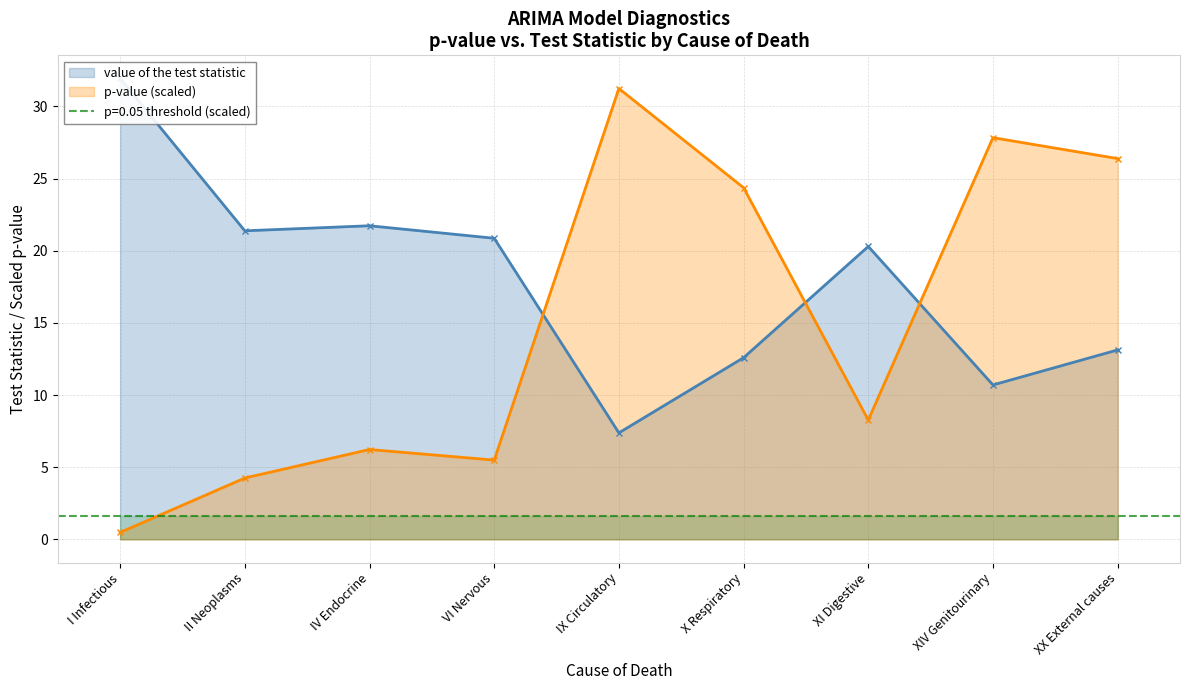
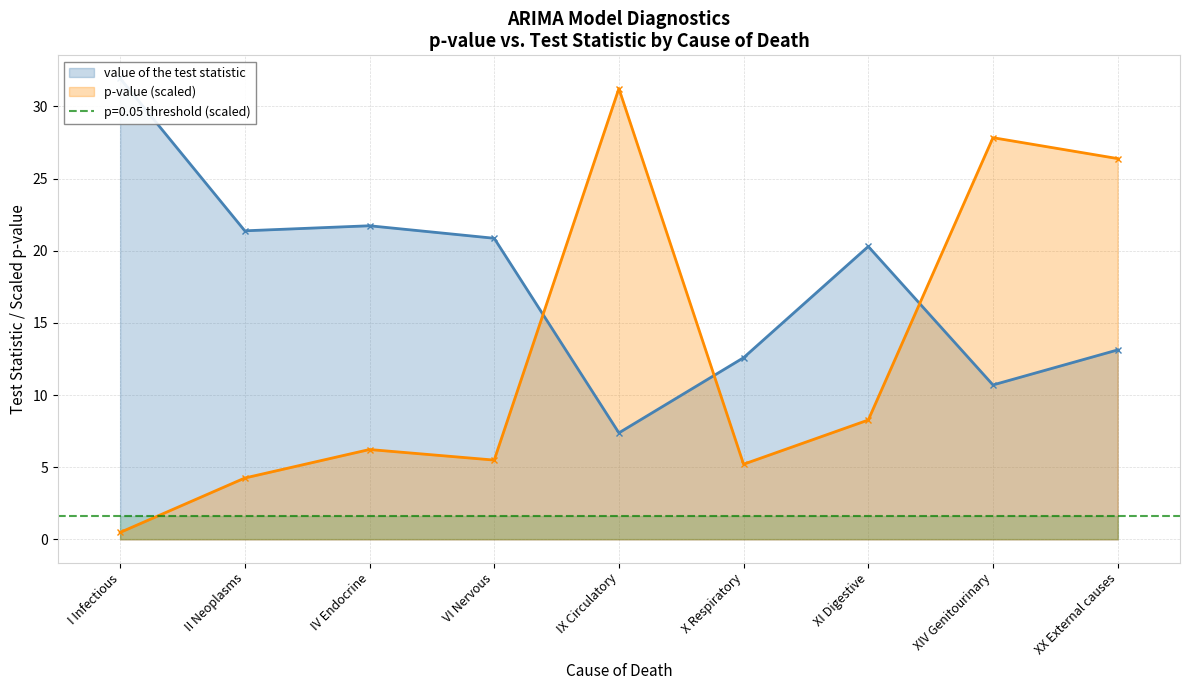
p-value (scaled), X Respiratory: 24.4 -> 5.2
